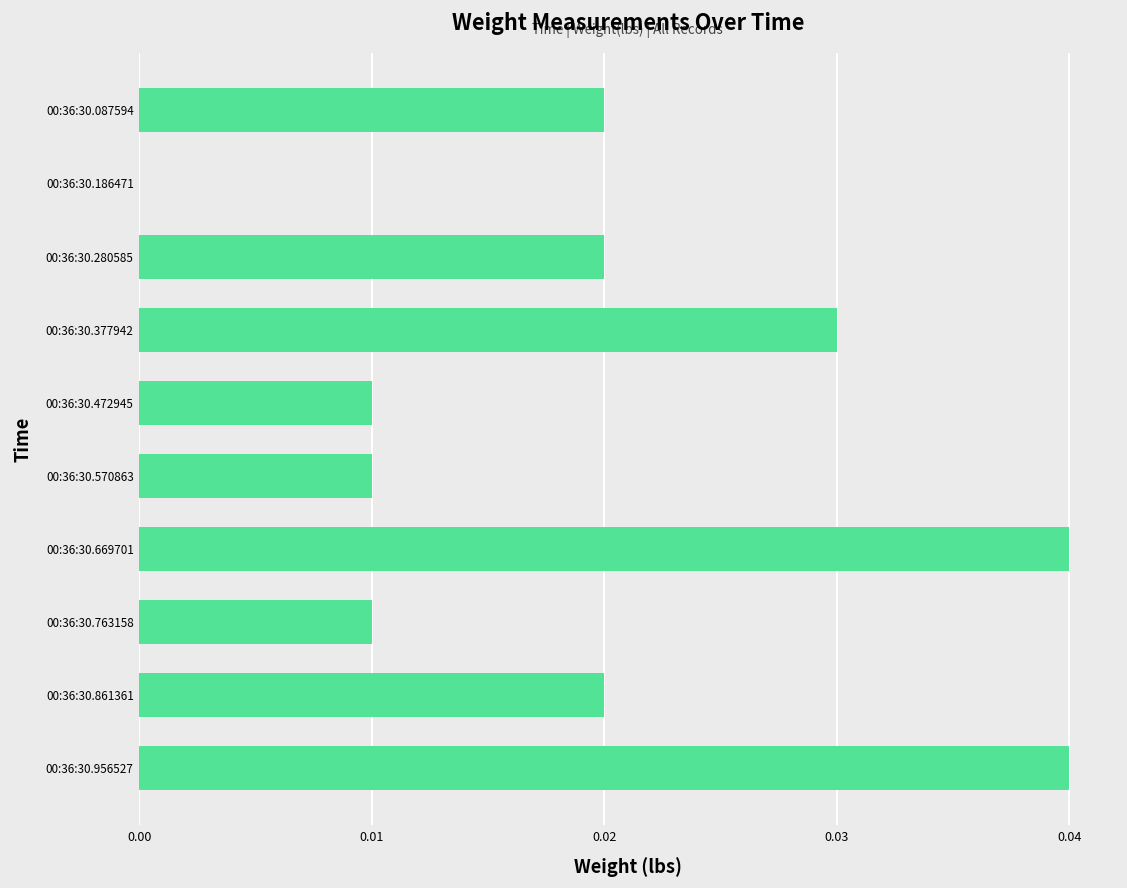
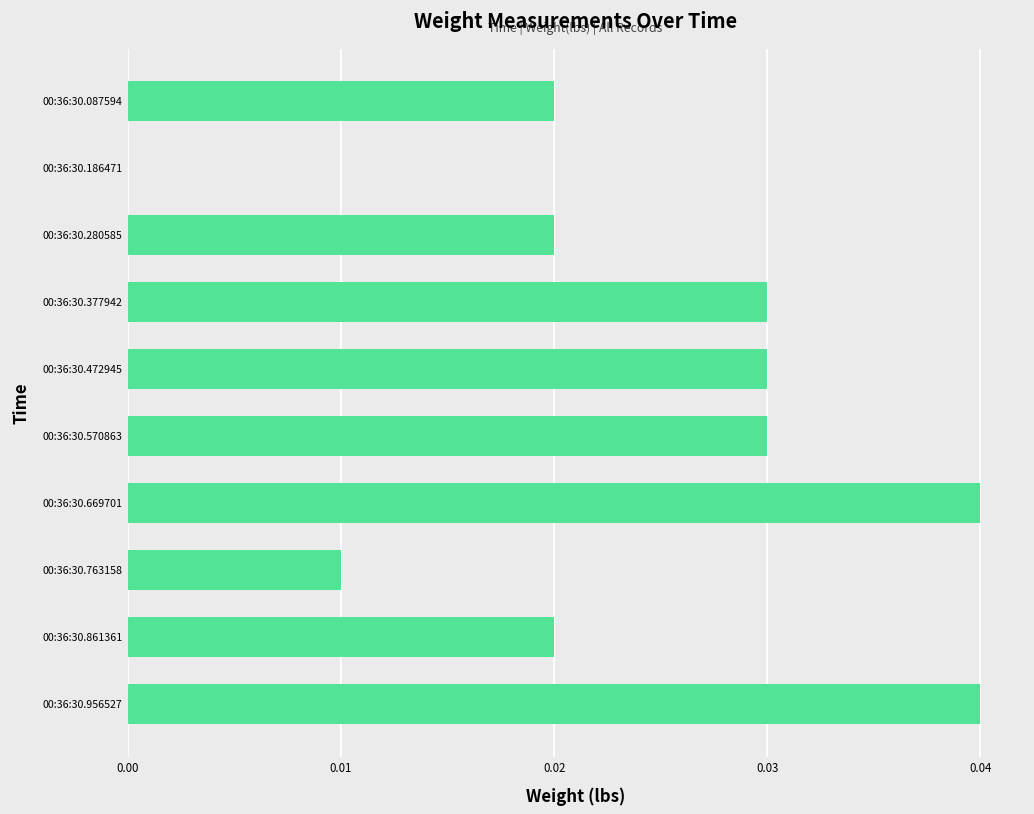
00:36:30.472945: 0.01 -> 0.03
00:36:30.570863: 0.01 -> 0.03
